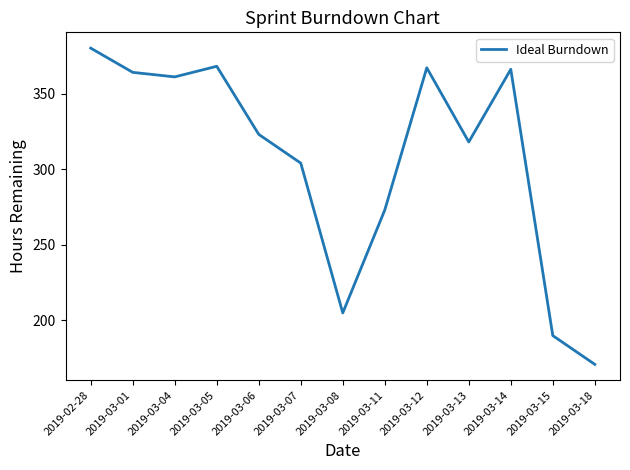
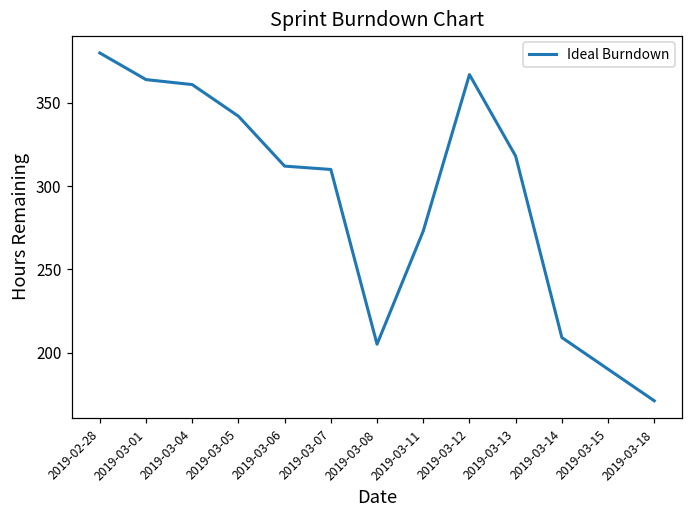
2019-03-05: 368 -> 342
2019-03-06: 323 -> 312
2019-03-07: 304 -> 310
2019-03-14: 366 -> 209
